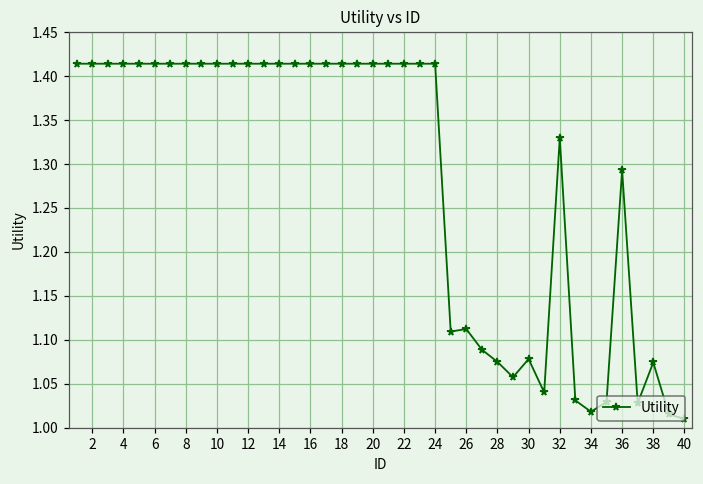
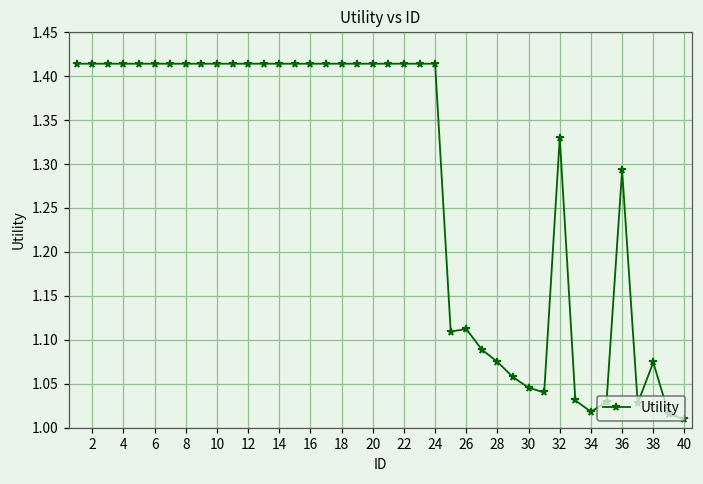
30: 1.08 -> 1.05
